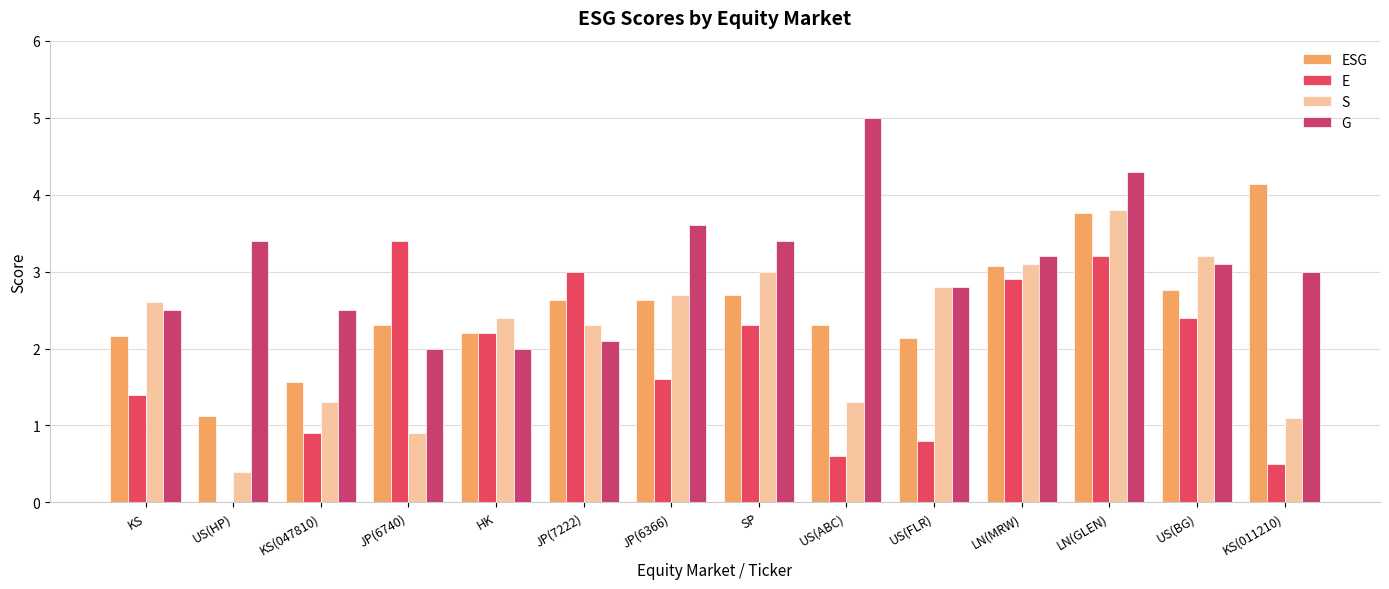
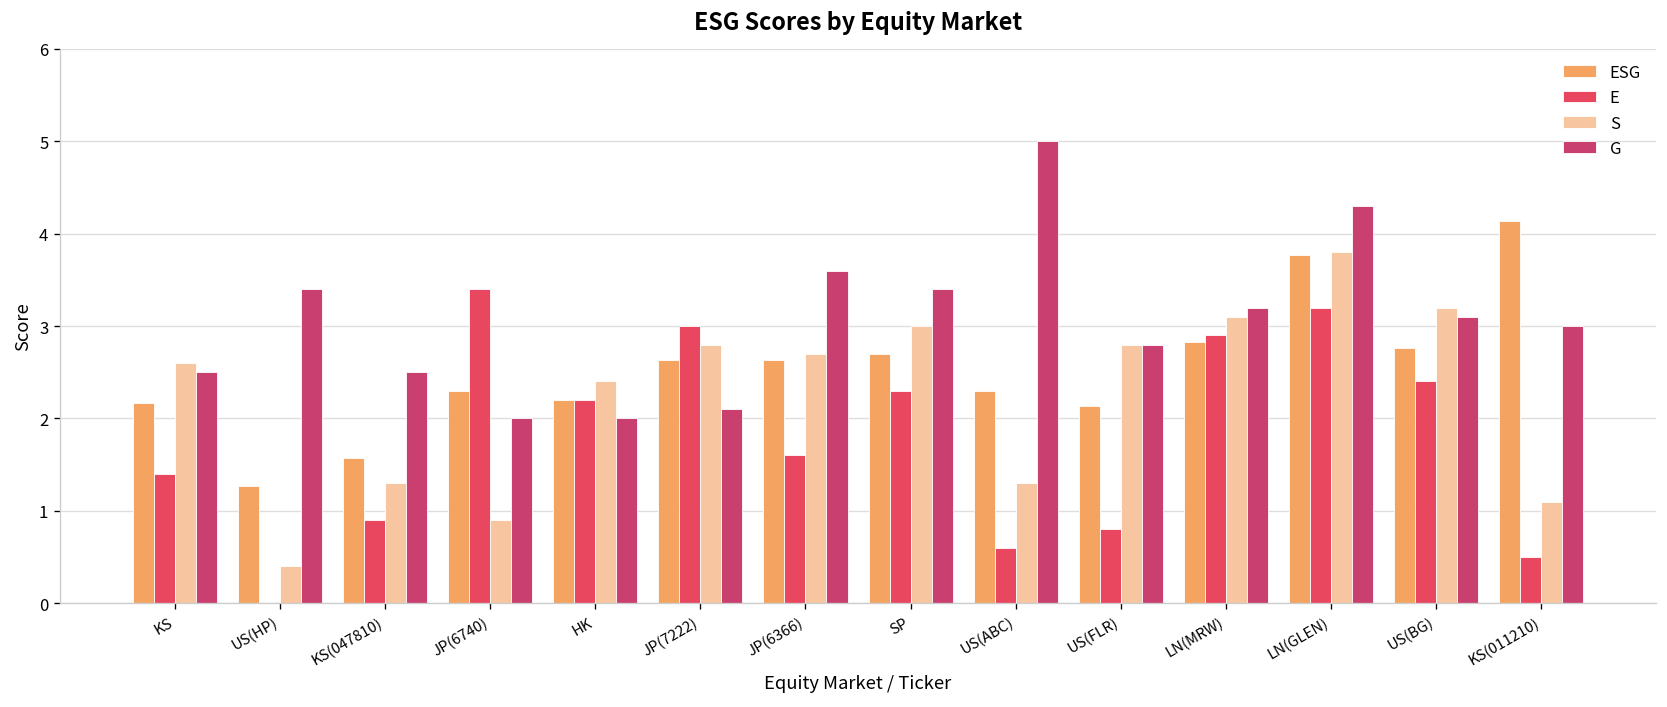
ESG, US(HP): 1.1 -> 1.3
S, JP(7222): 2.3 -> 2.8
ESG, LN(MRW): 3.1 -> 2.8
